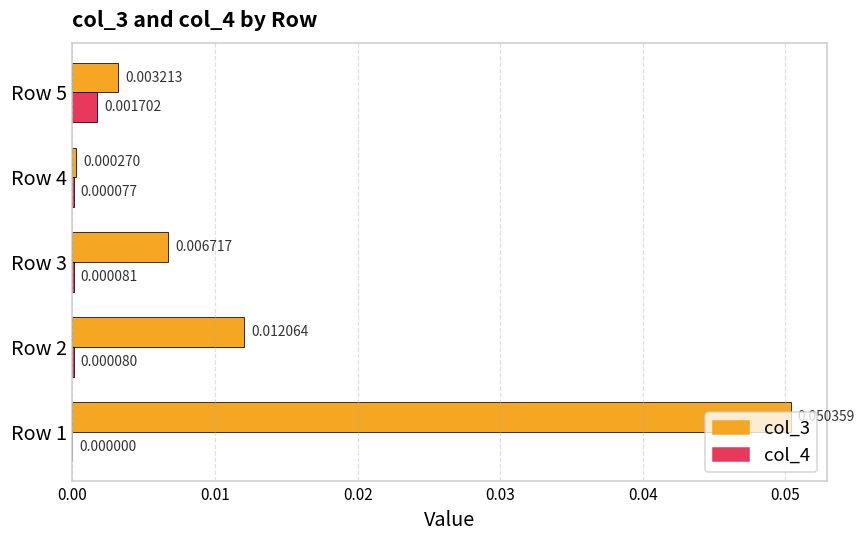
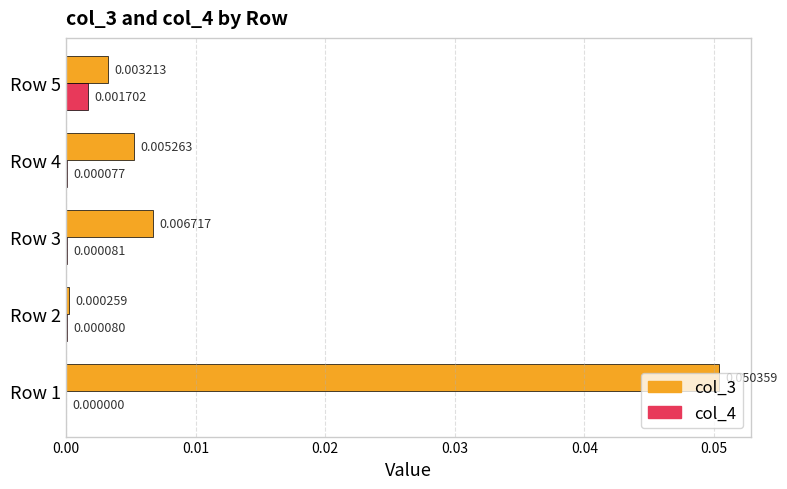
col_3, Row 4: 0.000270 -> 0.005263
col_3, Row 2: 0.012064 -> 0.000259
